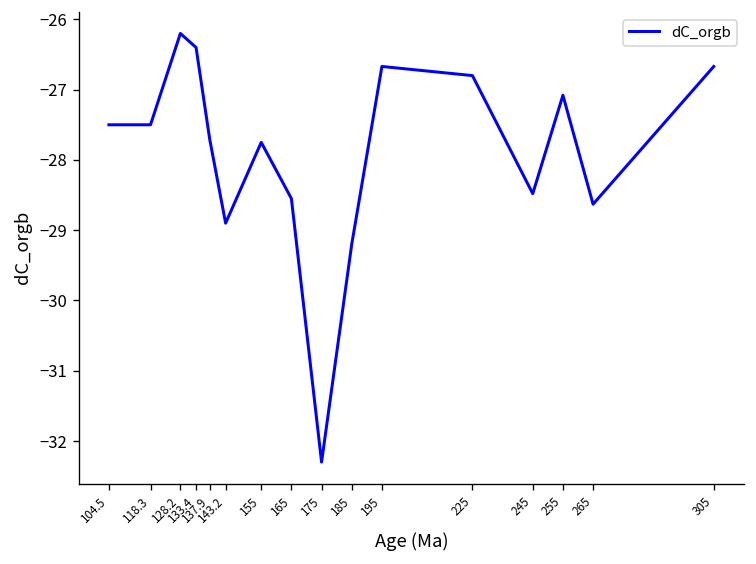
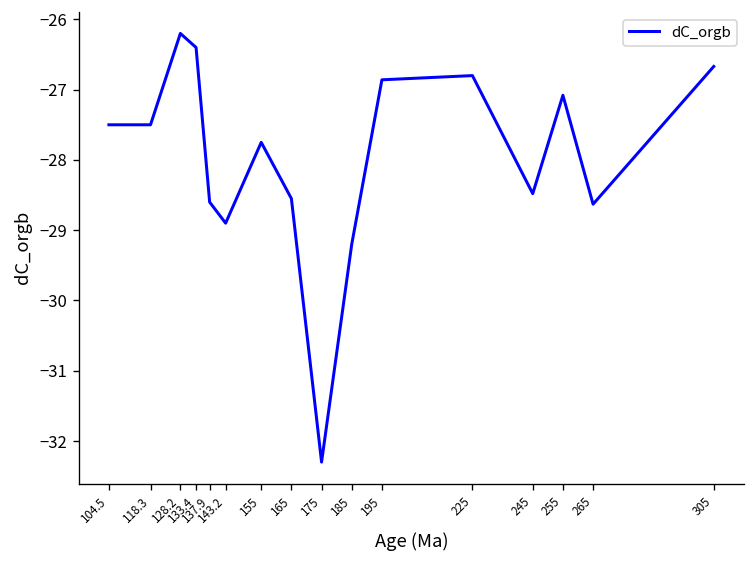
137.9: -27.7 -> -28.6
195: -26.7 -> -26.9
